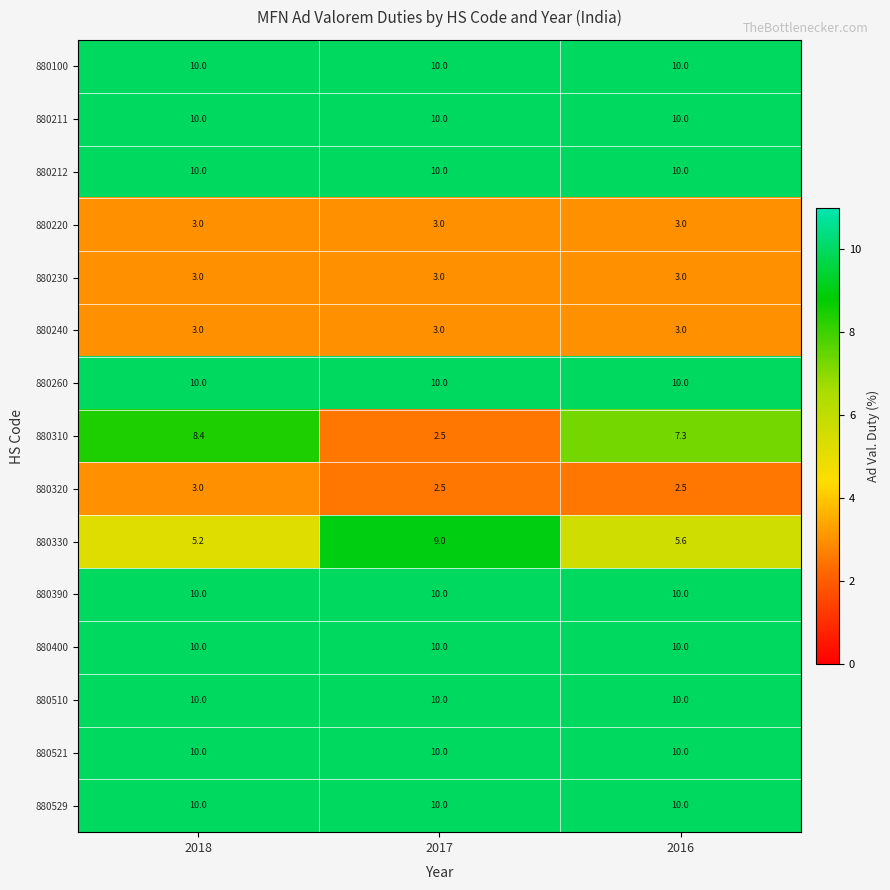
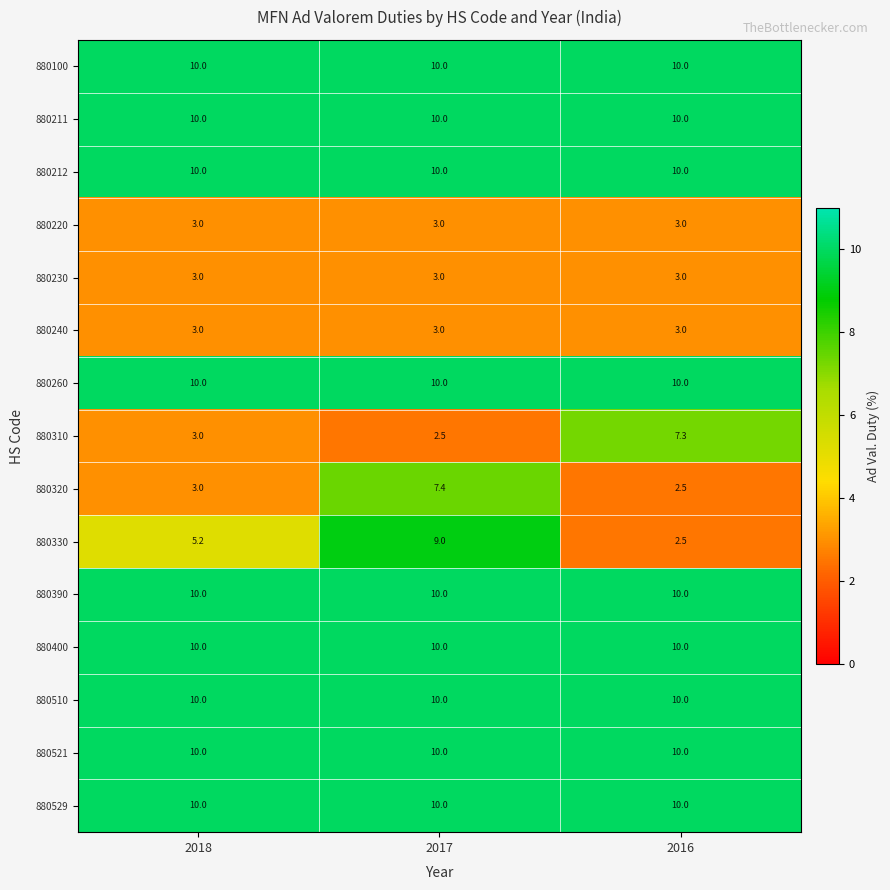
880310, 2018: 8.4 -> 3.0
880320, 2017: 2.5 -> 7.4
880330, 2016: 5.6 -> 2.5
